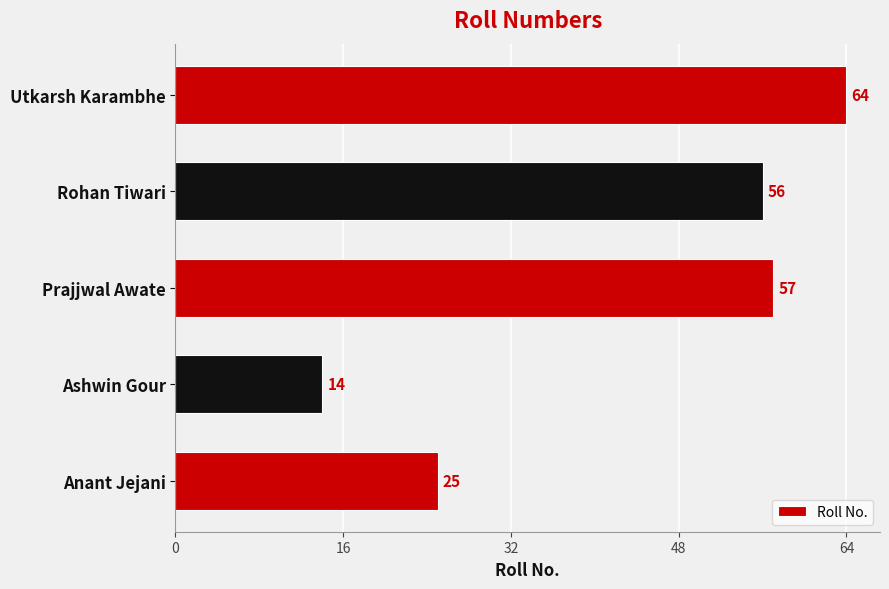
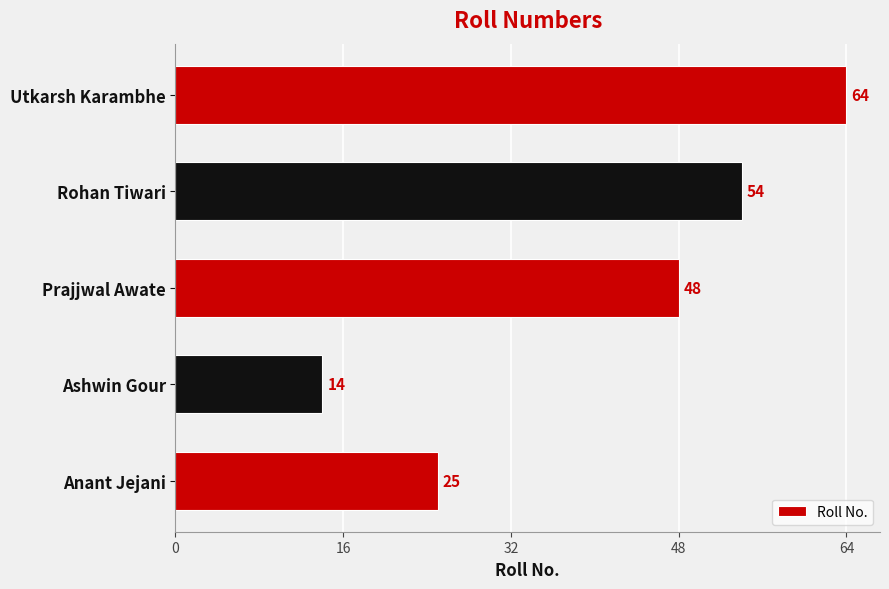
Rohan Tiwari: 56 -> 54
Prajjwal Awate: 57 -> 48
